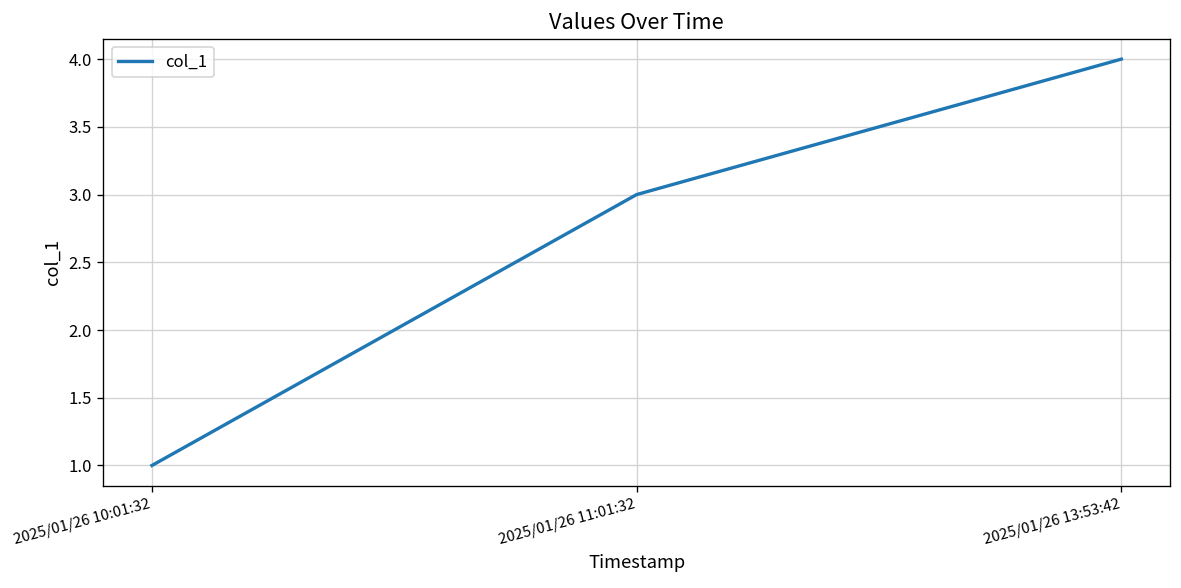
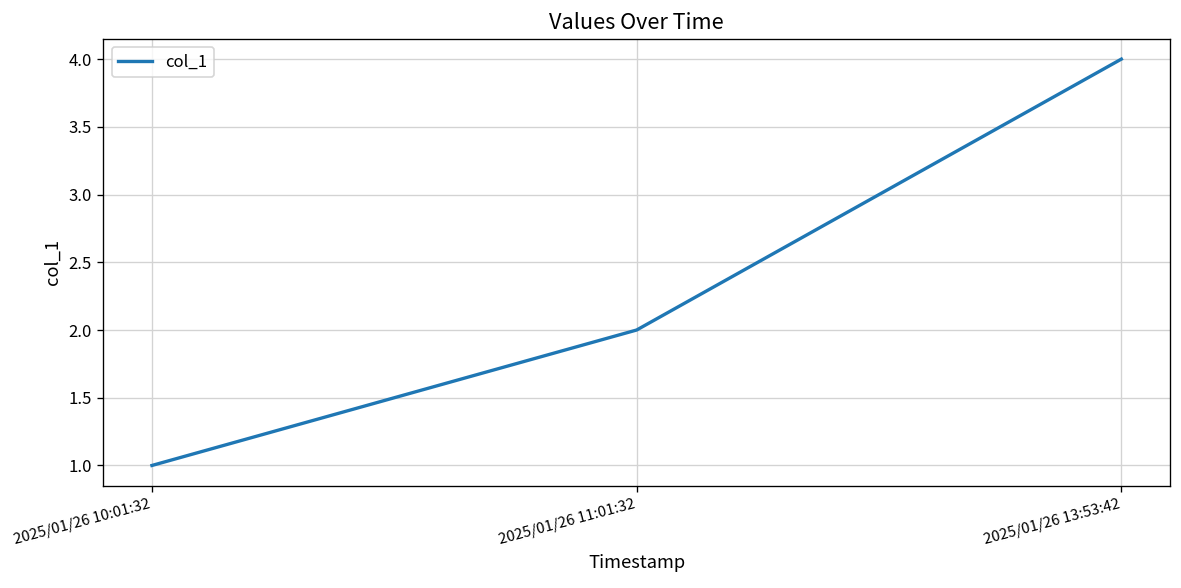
2025/01/26 11:01:32: 3 -> 2
